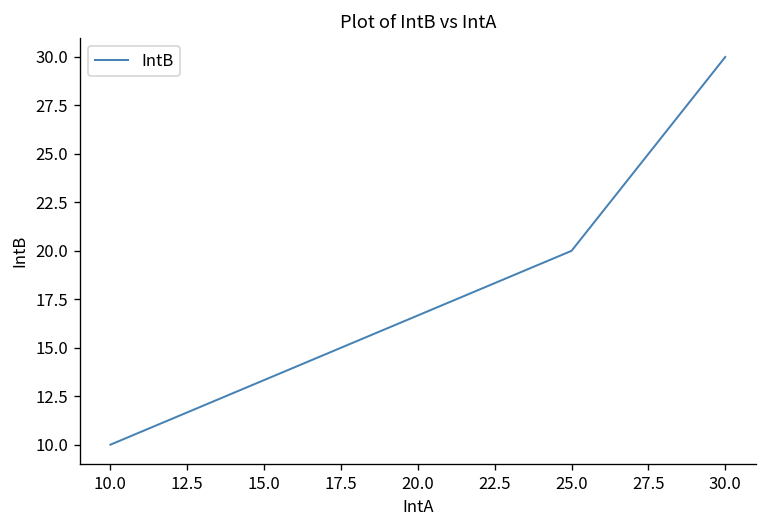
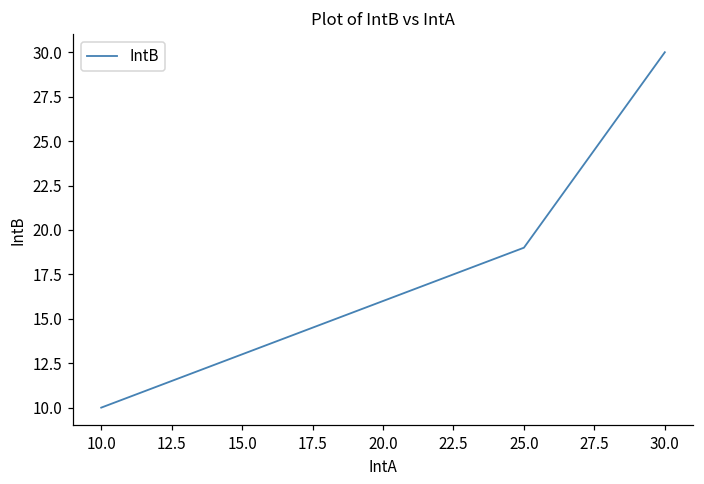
25.0: 20 -> 19
